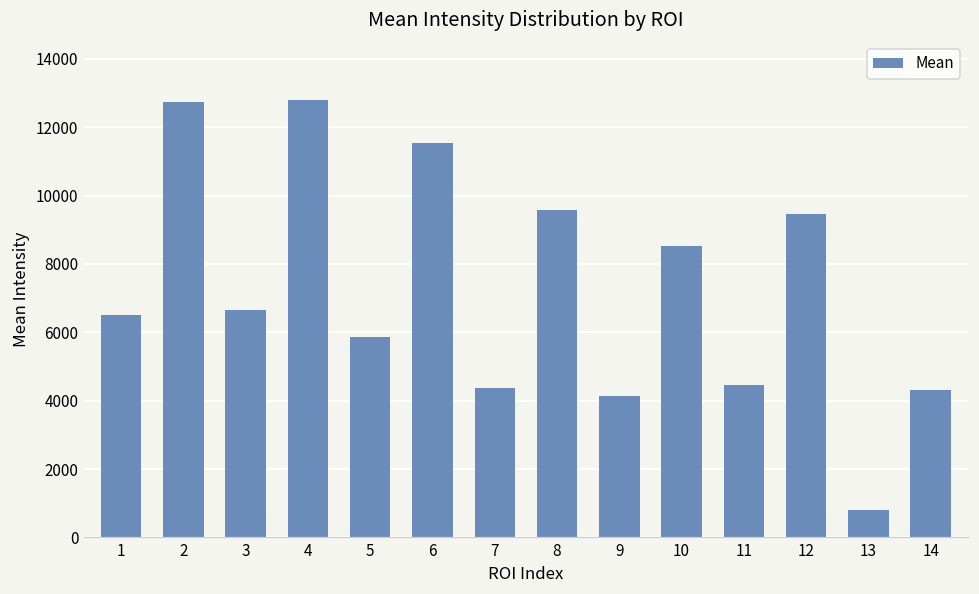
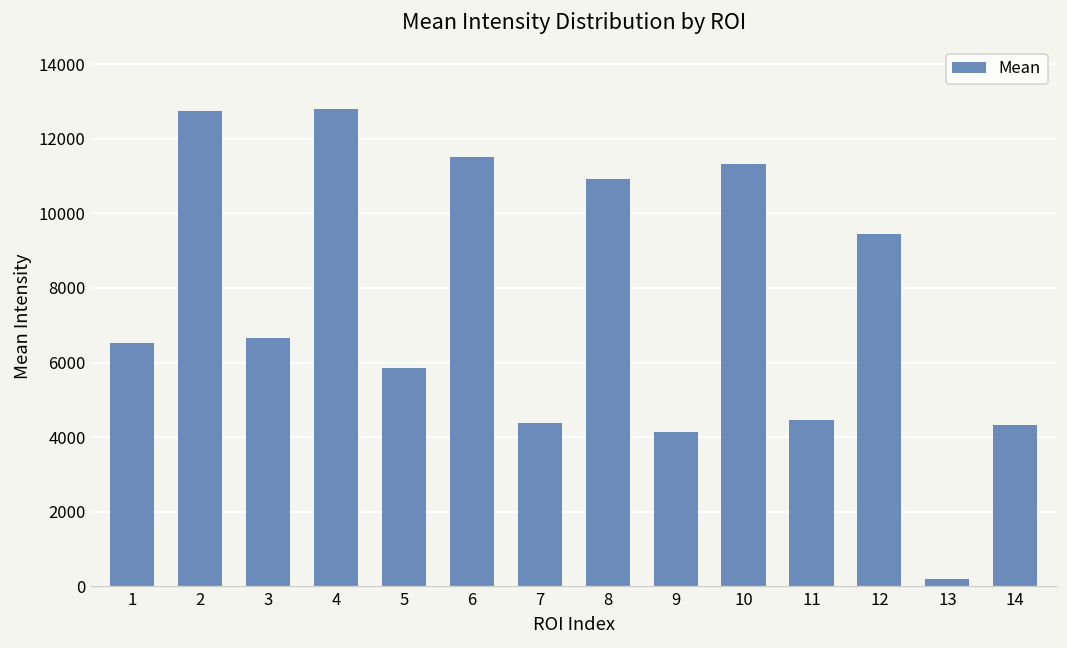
8: 9600 -> 10900
10: 8500 -> 11300
13: 800 -> 200
